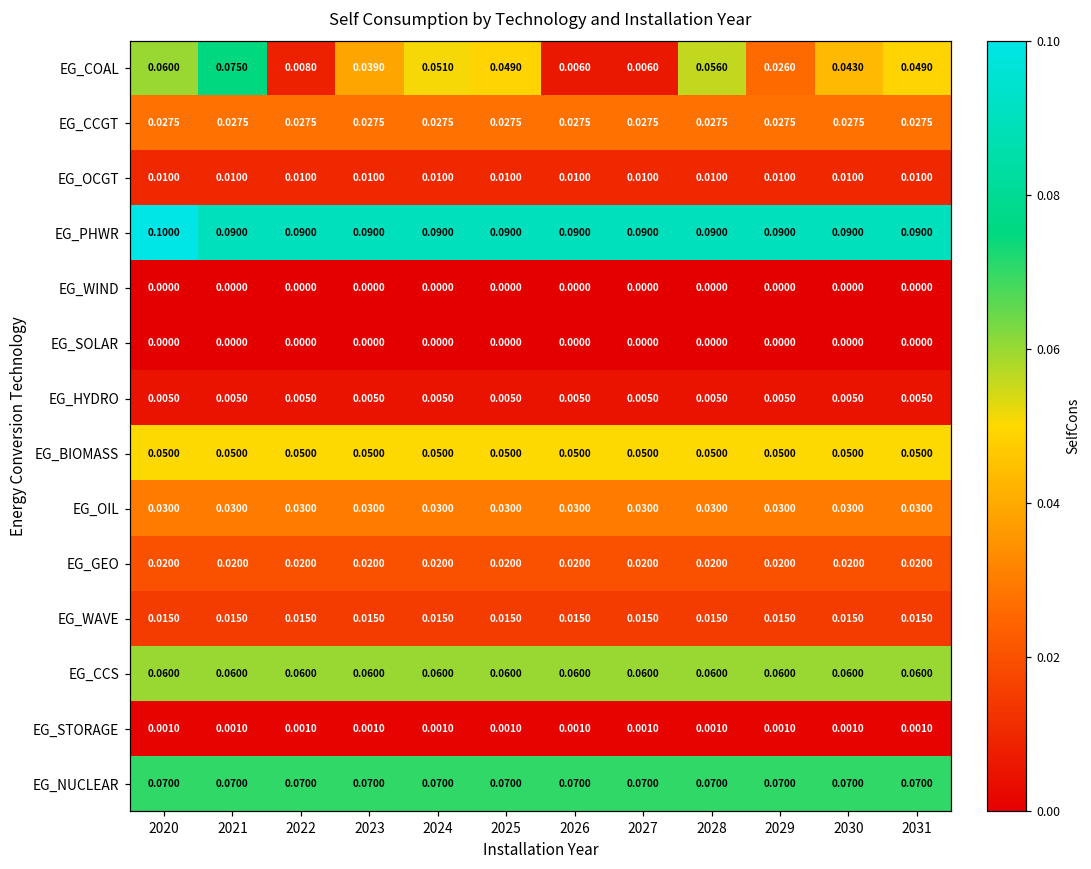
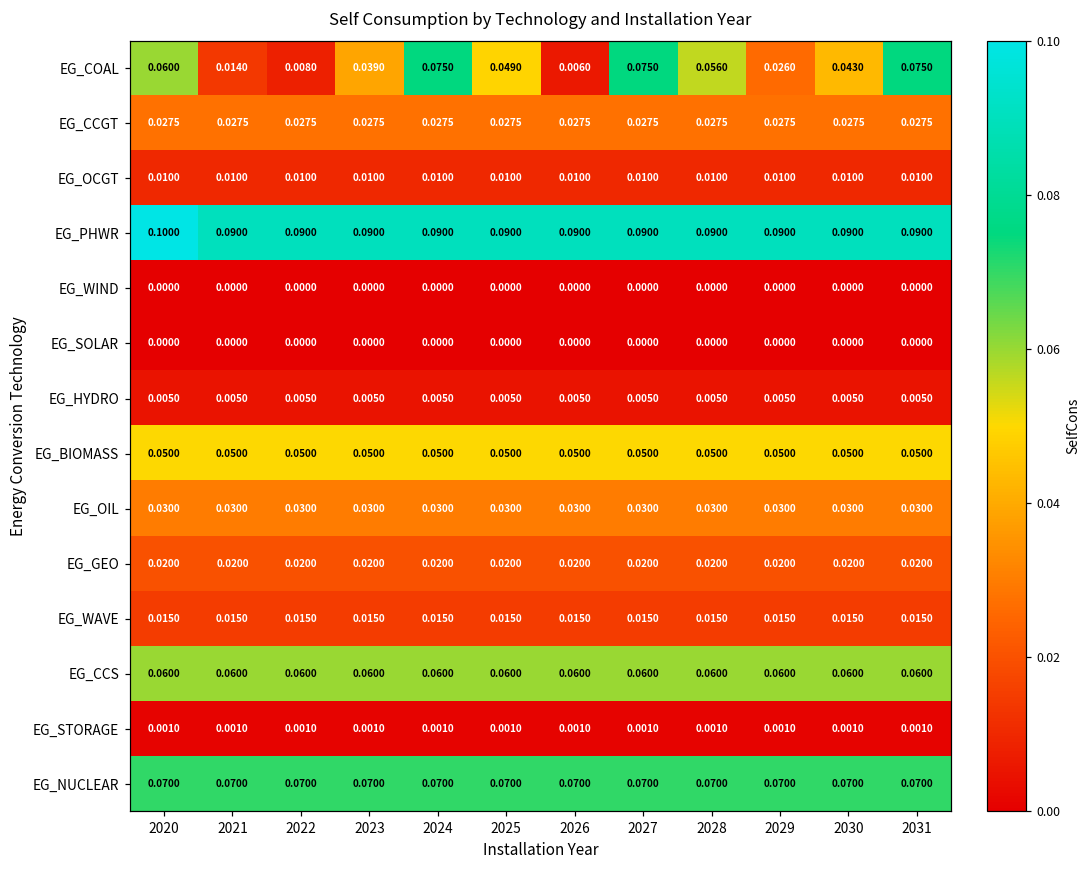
EG_COAL, 2021: 0.0750 -> 0.0140
EG_COAL, 2024: 0.0510 -> 0.0750
EG_COAL, 2027: 0.0060 -> 0.0750
EG_COAL, 2031: 0.0490 -> 0.0750
